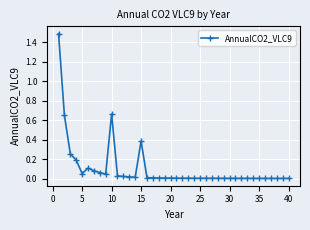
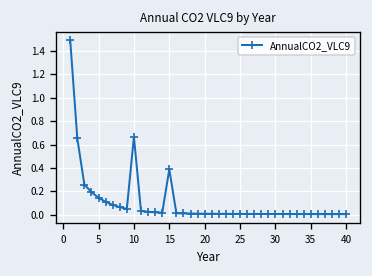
5: 0.06 -> 0.15
